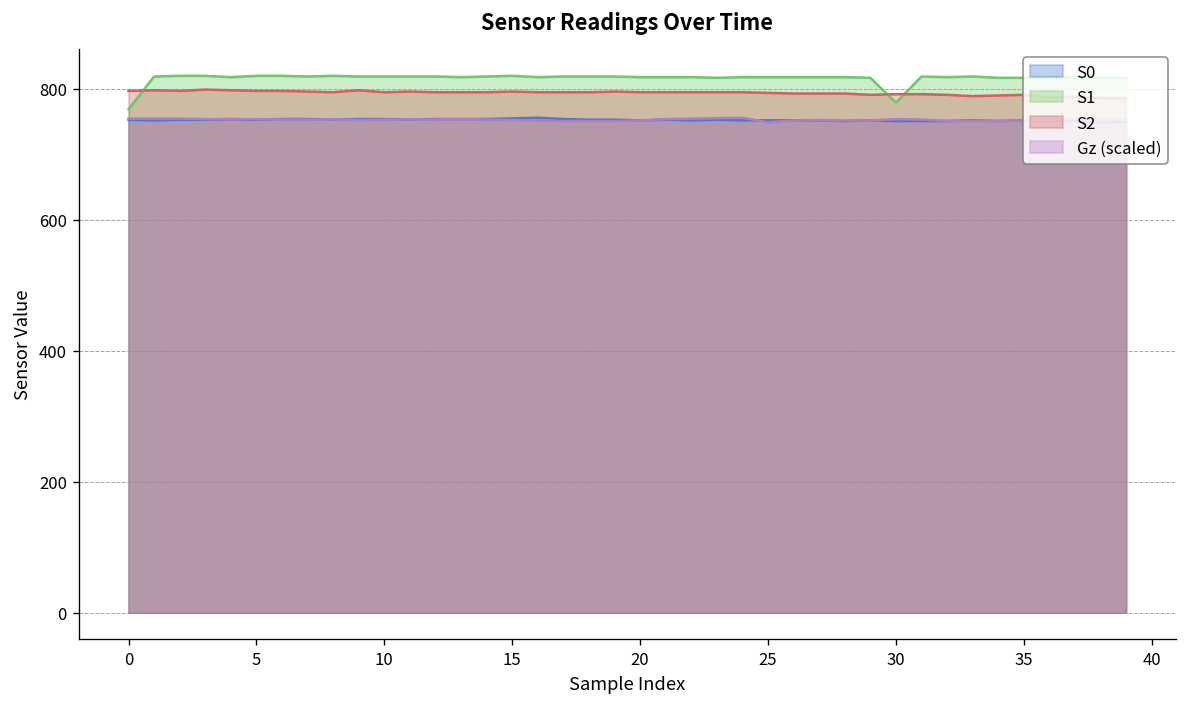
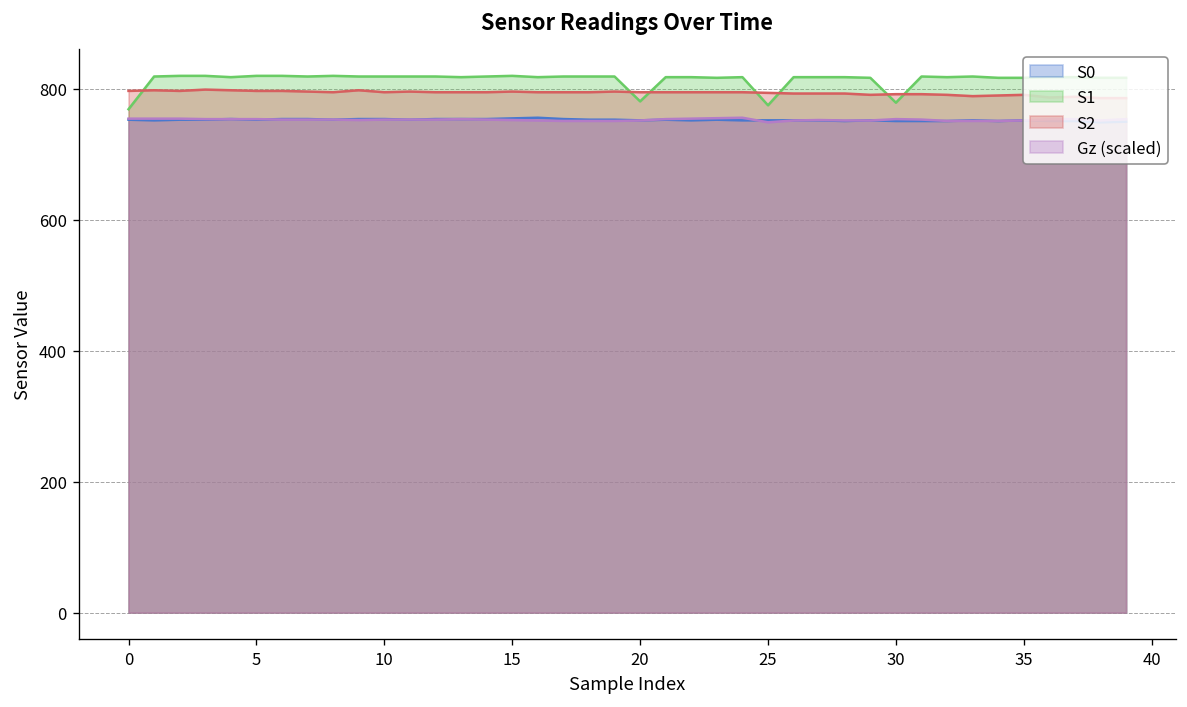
S1, 20: 820 -> 780
S1, 25: 820 -> 780
